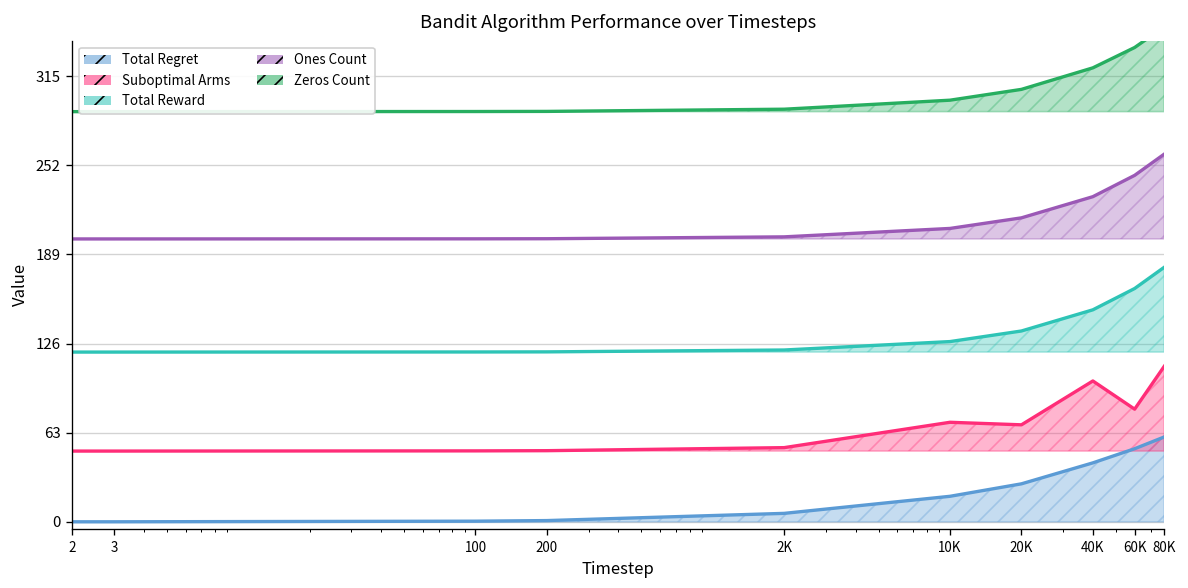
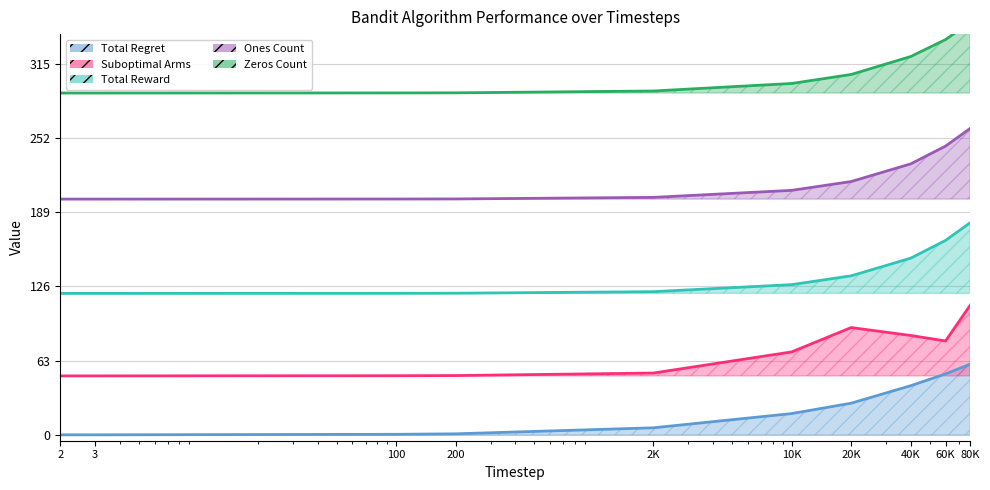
Suboptimal Arms, 20K: 69 -> 91
Suboptimal Arms, 40K: 100 -> 84
